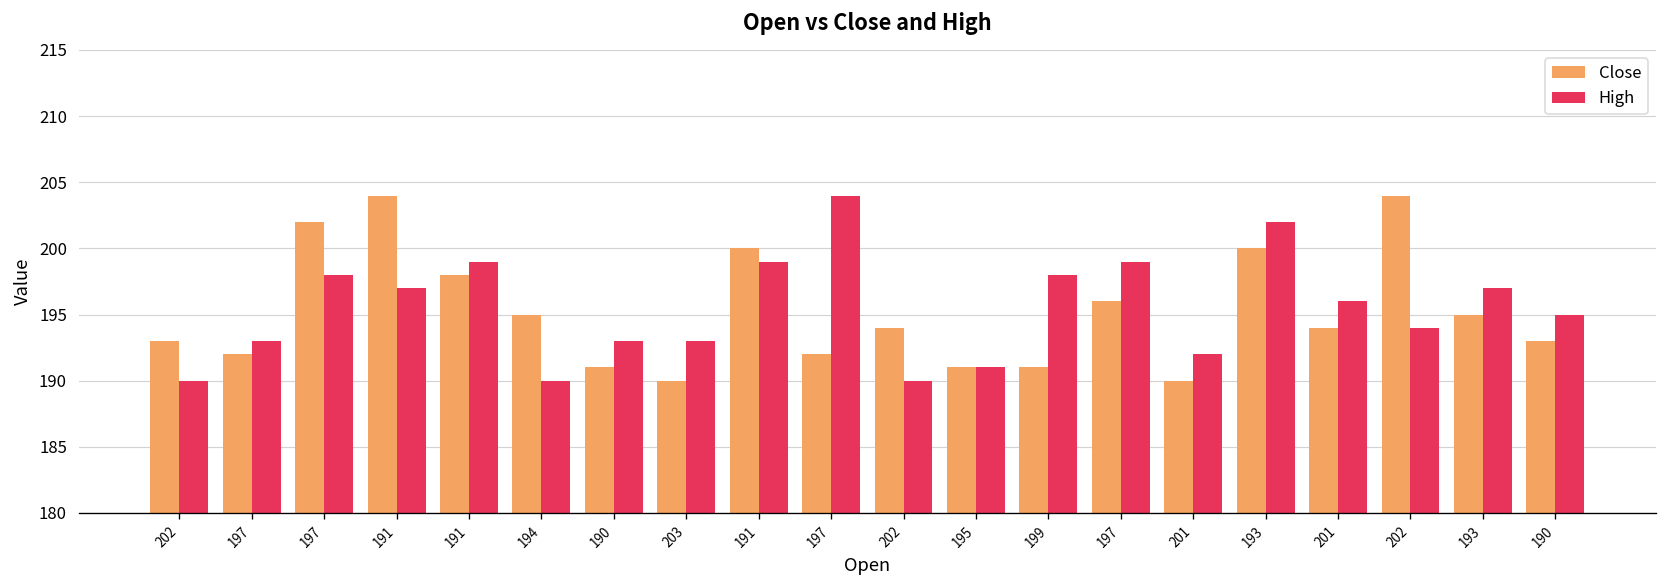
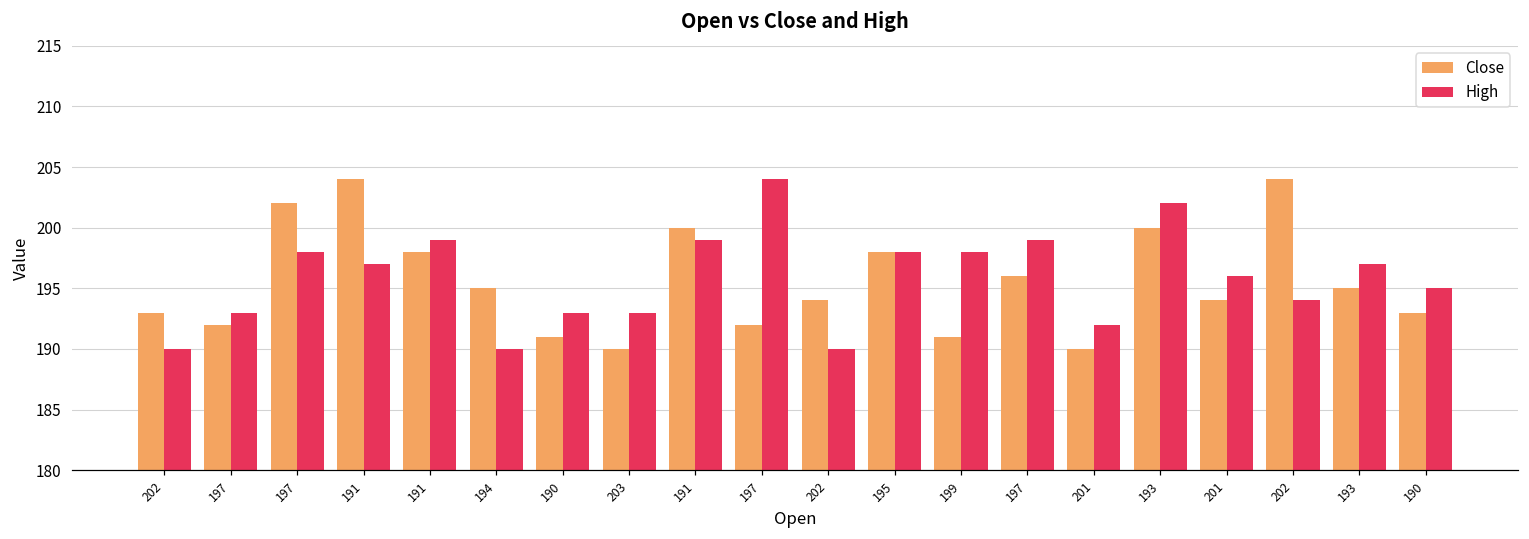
Close, 195: 191 -> 198
High, 195: 191 -> 198
